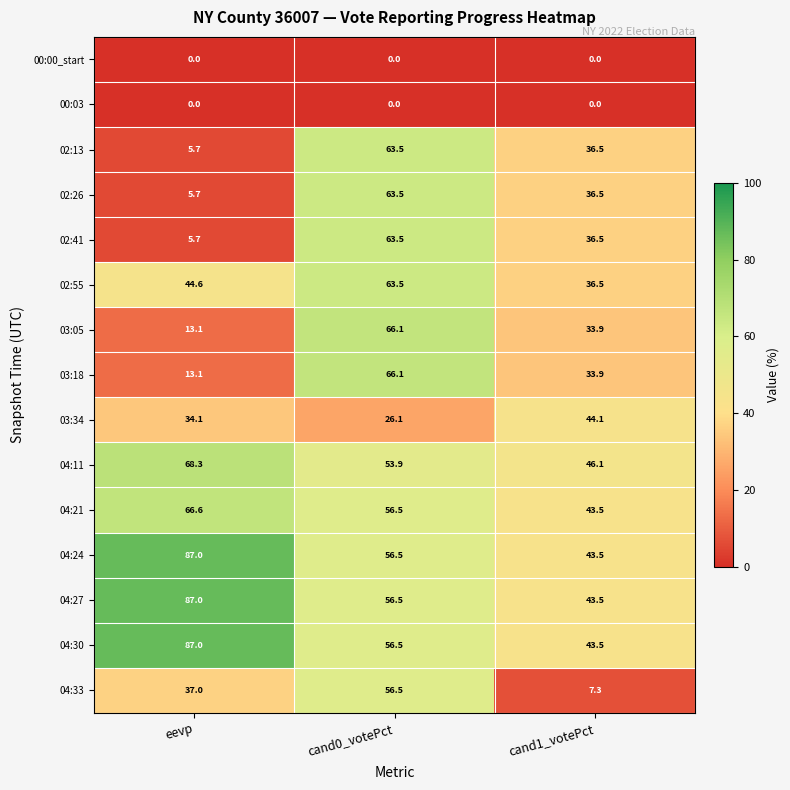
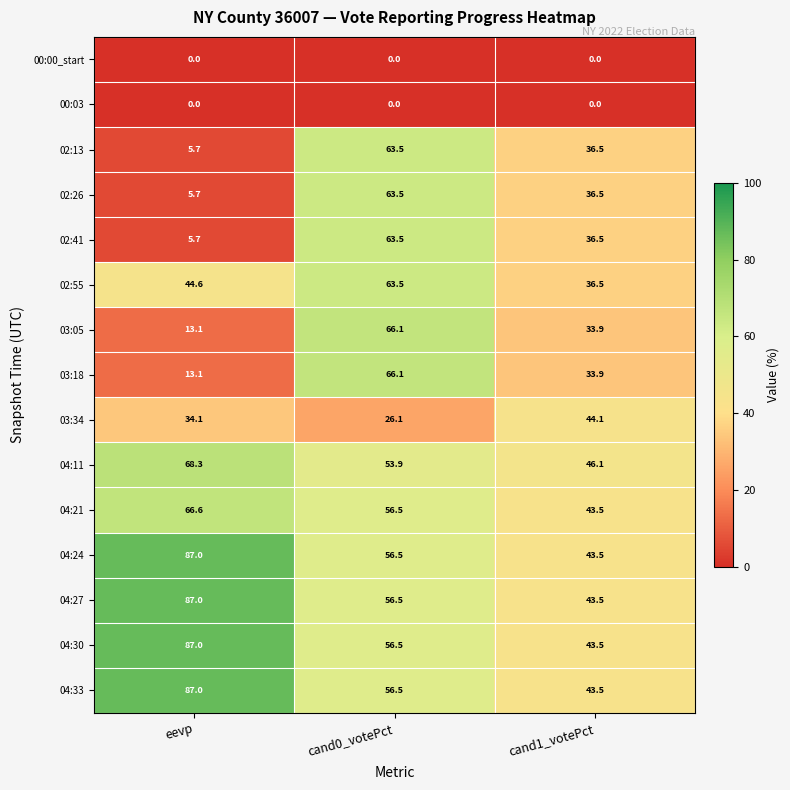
04:33, eevp: 37.0 -> 87.0
04:33, cand1_votePct: 7.3 -> 43.5
